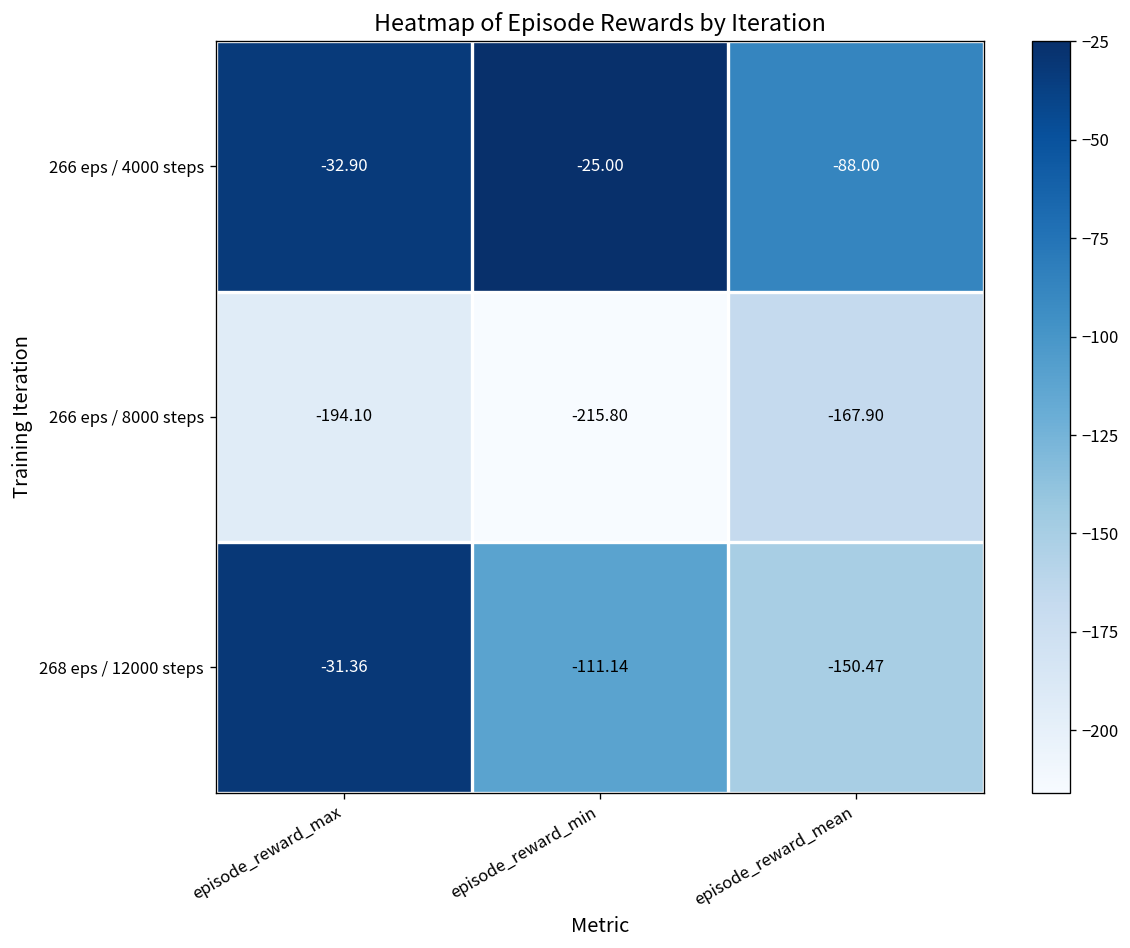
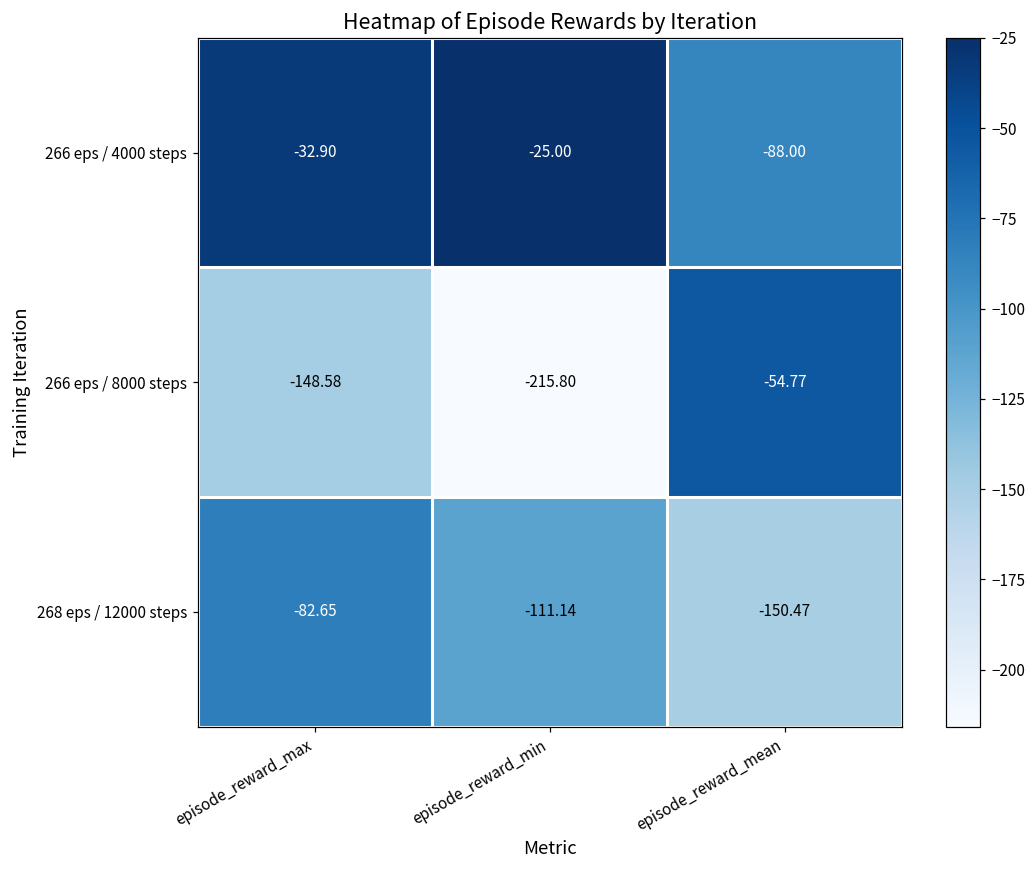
266 eps / 8000 steps, episode_reward_max: -194.10 -> -148.58
266 eps / 8000 steps, episode_reward_mean: -167.90 -> -54.77
268 eps / 12000 steps, episode_reward_max: -31.36 -> -82.65
